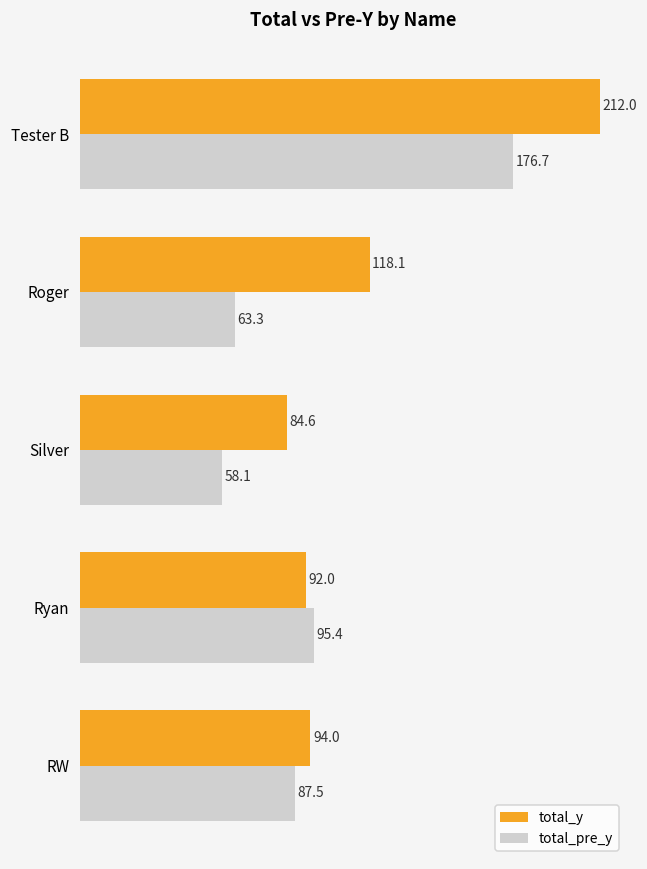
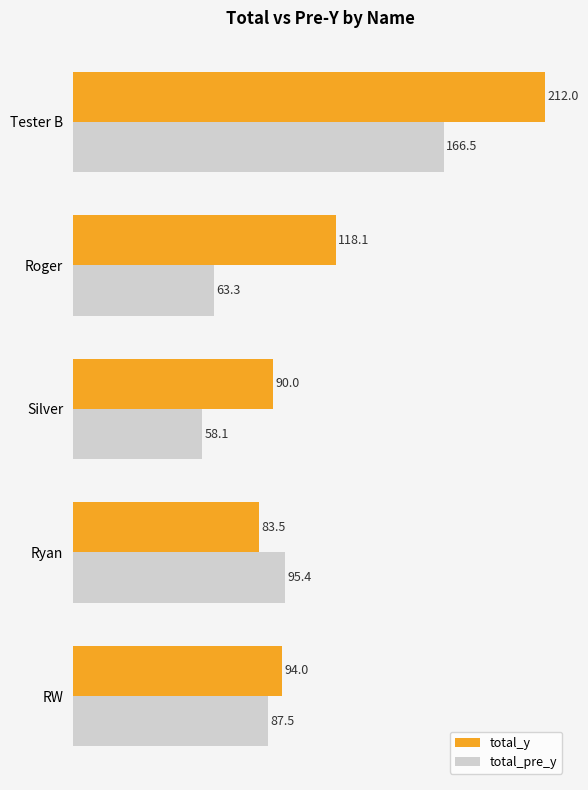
total_pre_y, Tester B: 176.7 -> 166.5
total_y, Silver: 84.6 -> 90.0
total_y, Ryan: 92.0 -> 83.5
